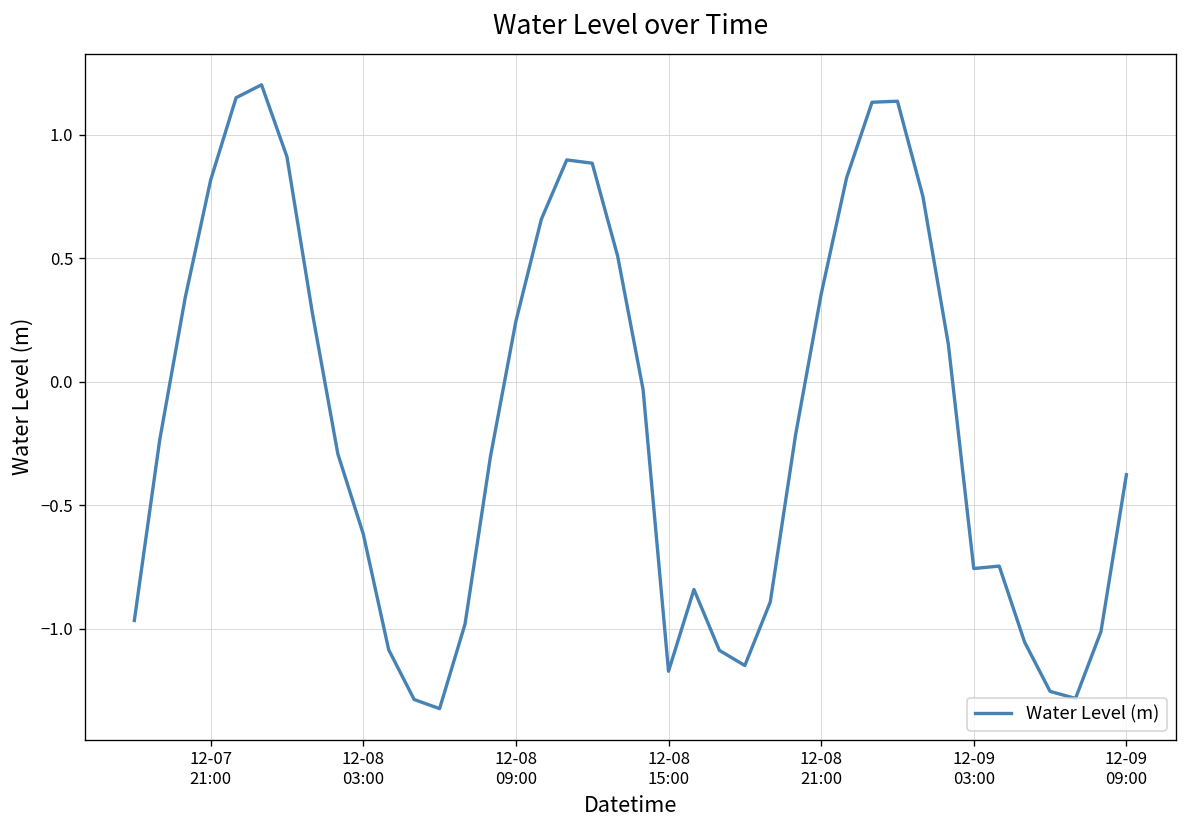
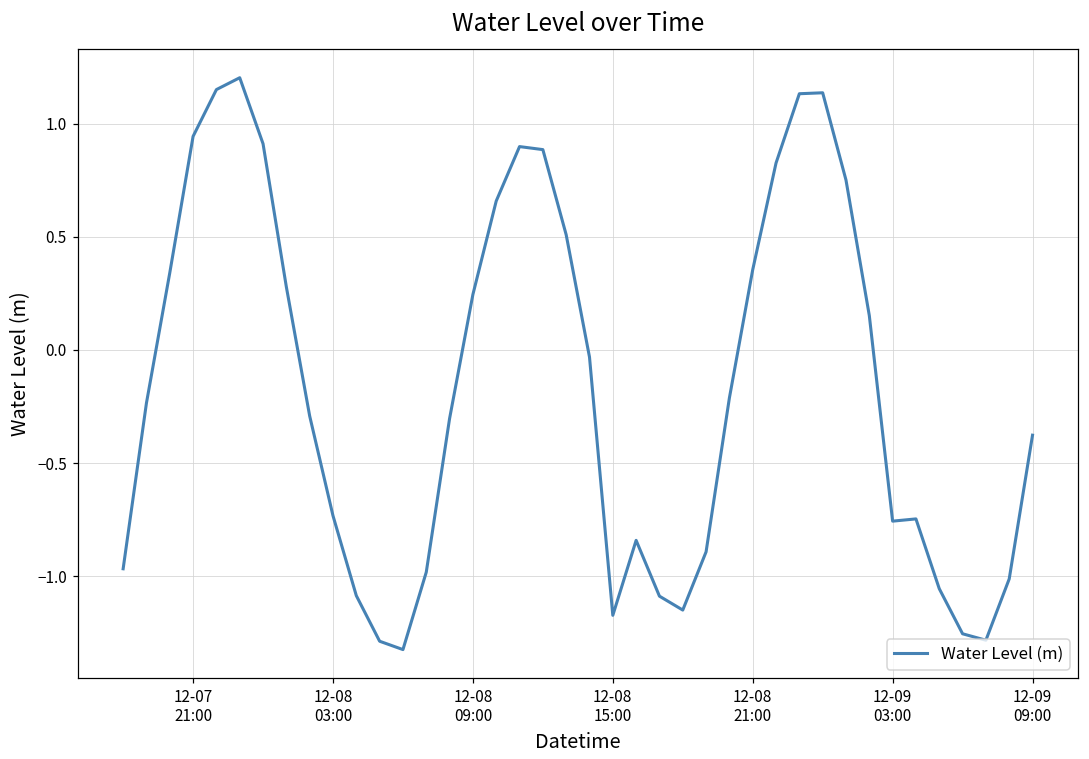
12-07 21:00: 0.82 -> 0.94
12-08 03:00: -0.62 -> -0.73
